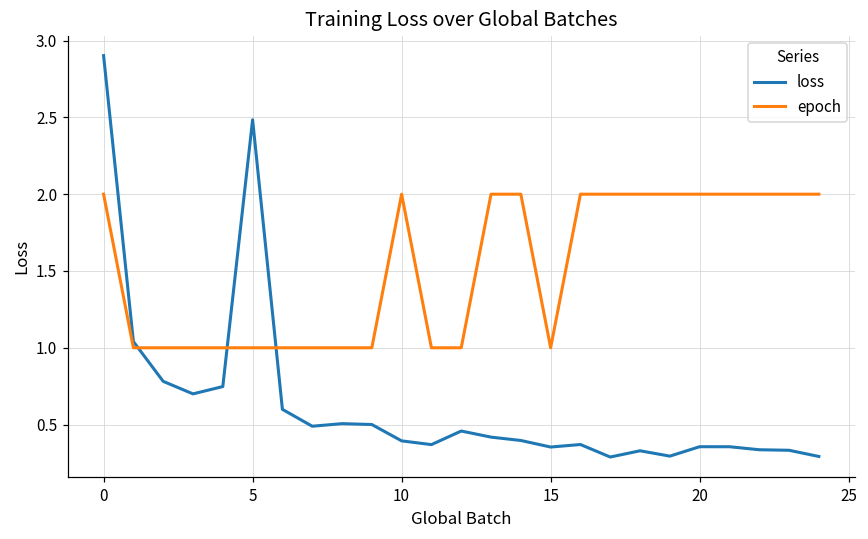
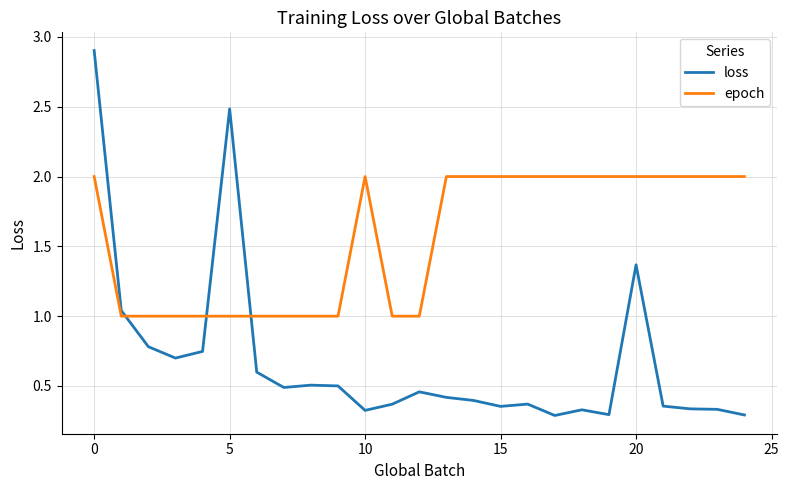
loss, 10: 0.39 -> 0.33
epoch, 15: 1 -> 2
loss, 20: 0.36 -> 1.37
